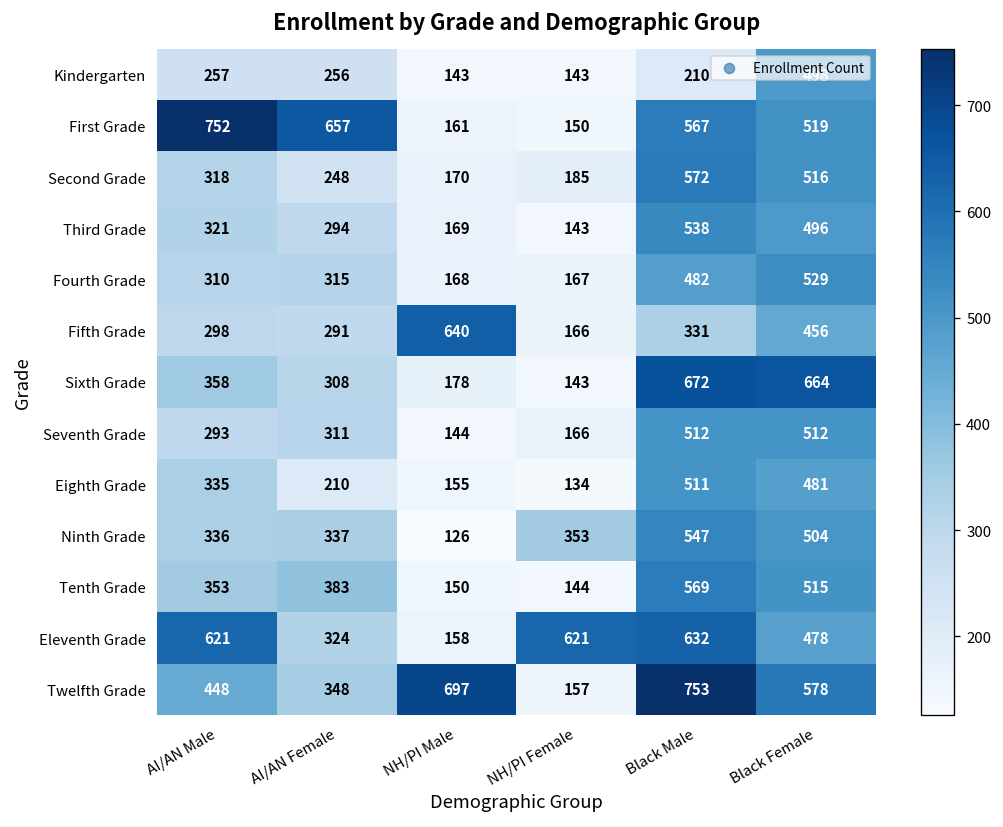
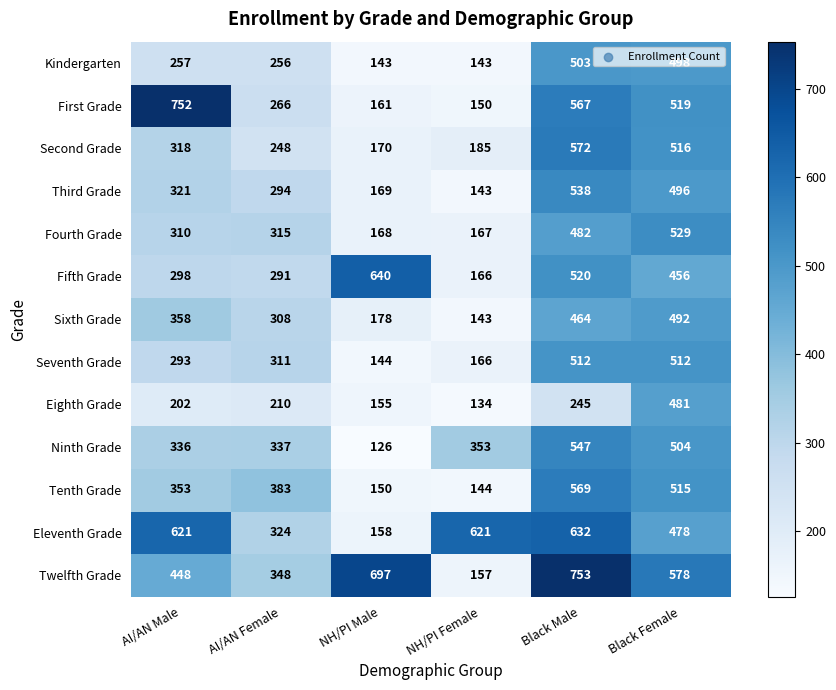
Kindergarten, Black Male: 210 -> 503
First Grade, AI/AN Female: 657 -> 266
Fifth Grade, Black Male: 331 -> 520
Sixth Grade, Black Male: 672 -> 464
Sixth Grade, Black Female: 664 -> 492
Eighth Grade, AI/AN Male: 335 -> 202
Eighth Grade, Black Male: 511 -> 245
